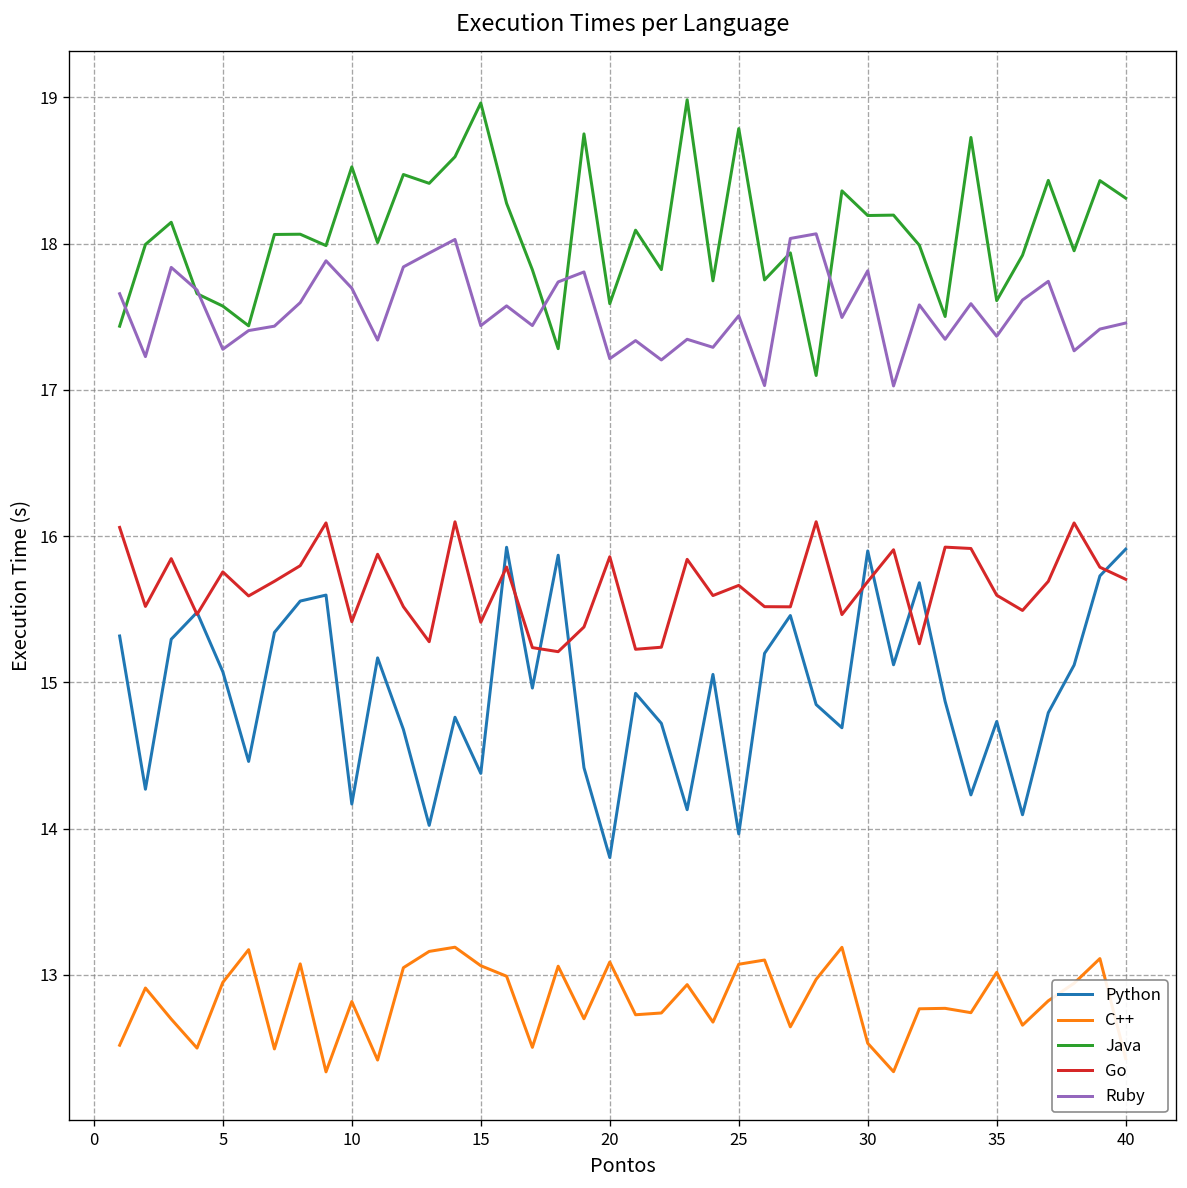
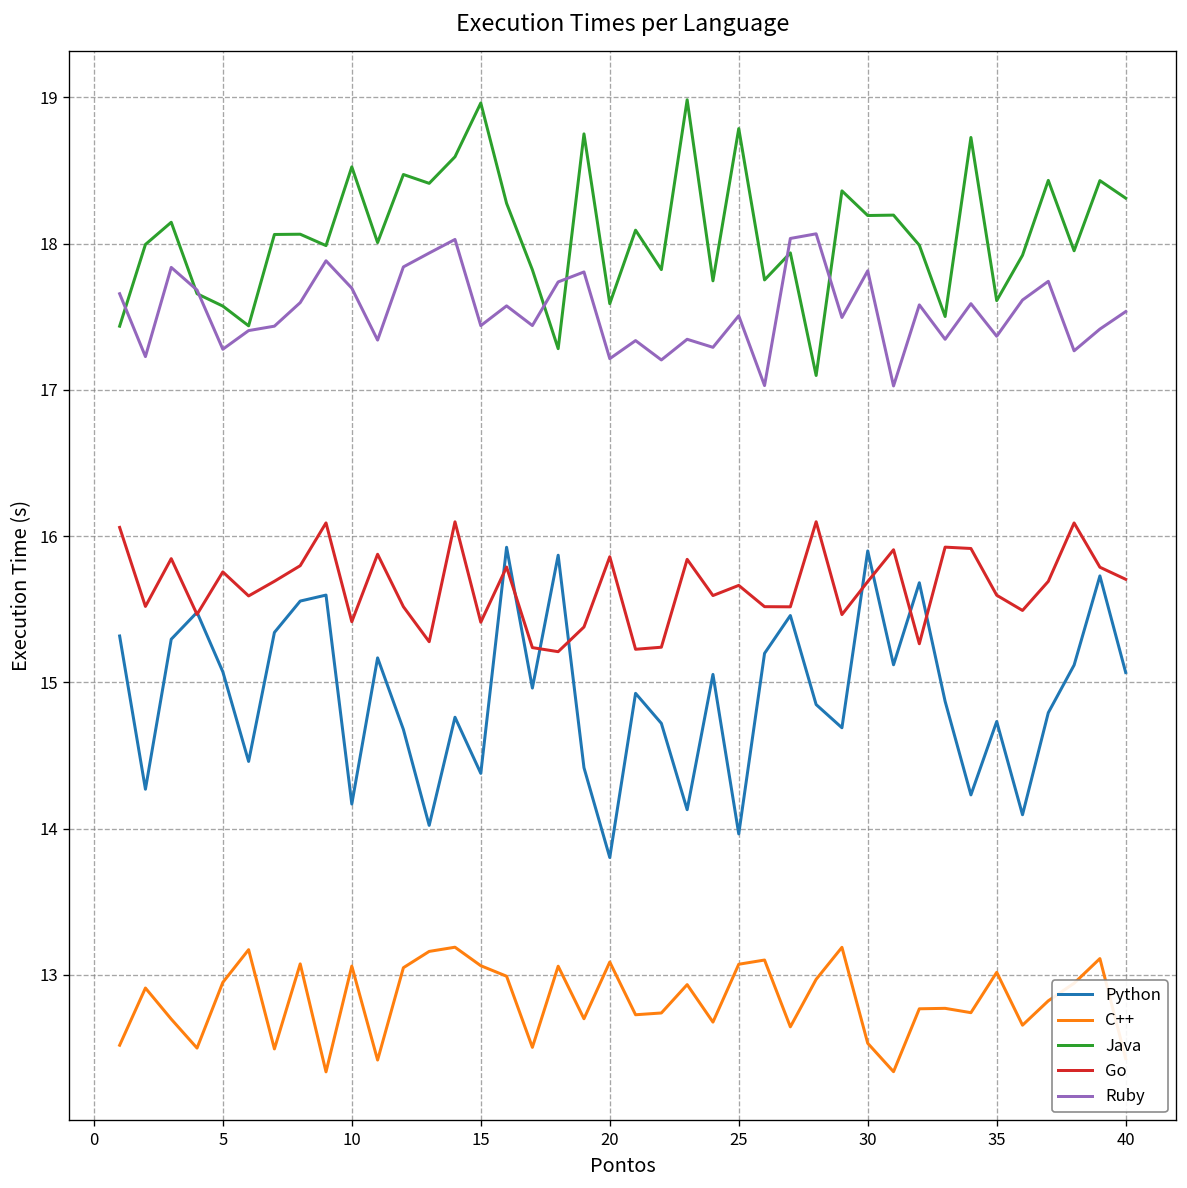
C++, 10: 12.82 -> 13.06
Python, 40: 15.91 -> 15.07
Ruby, 40: 17.46 -> 17.53
